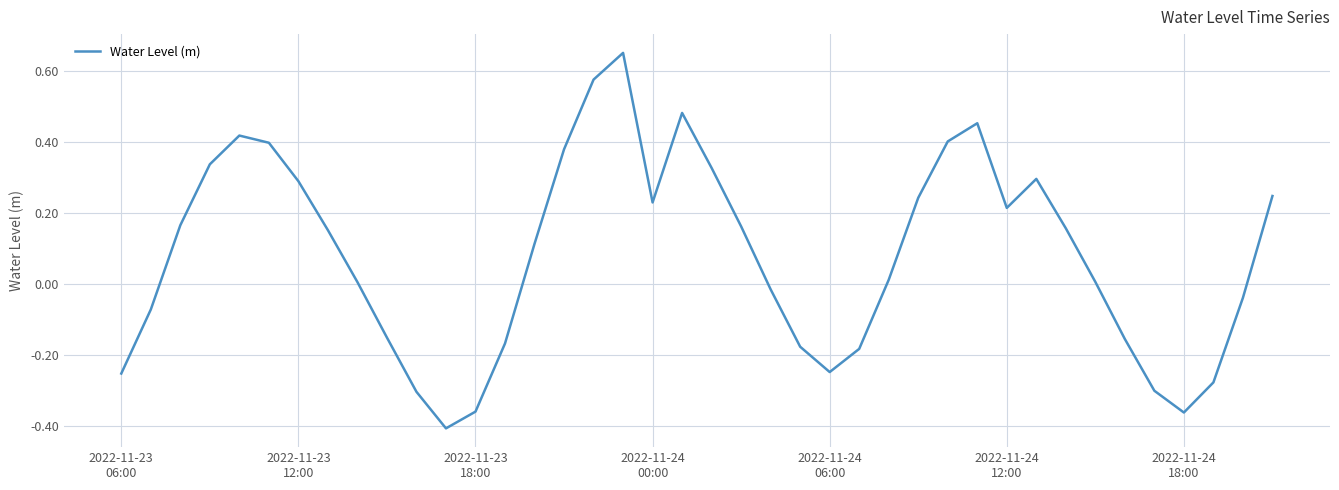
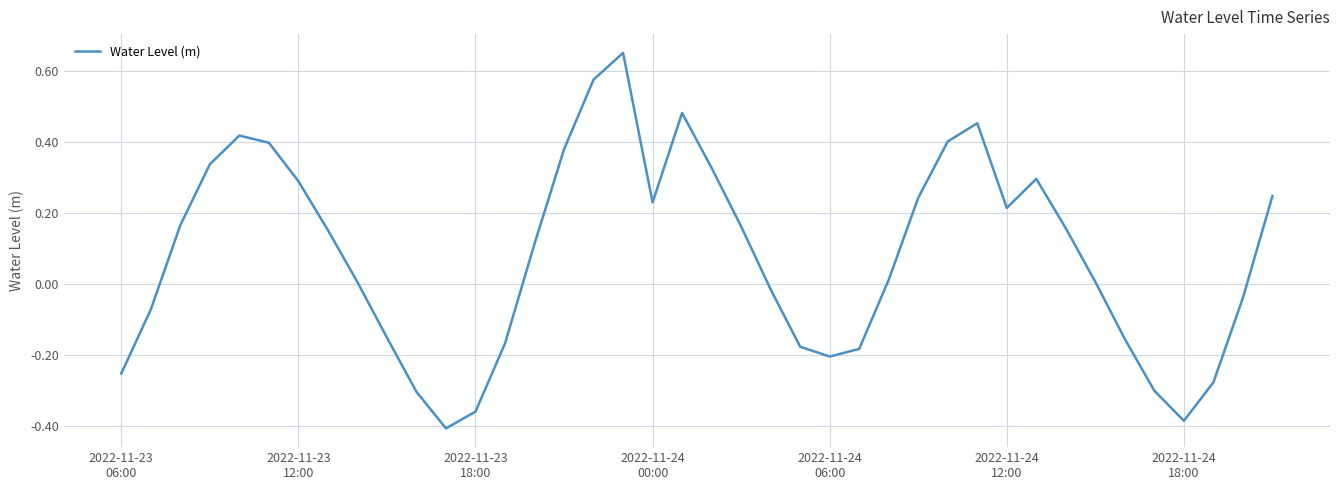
2022-11-24 06:00: -0.25 -> -0.20
2022-11-24 18:00: -0.36 -> -0.39
